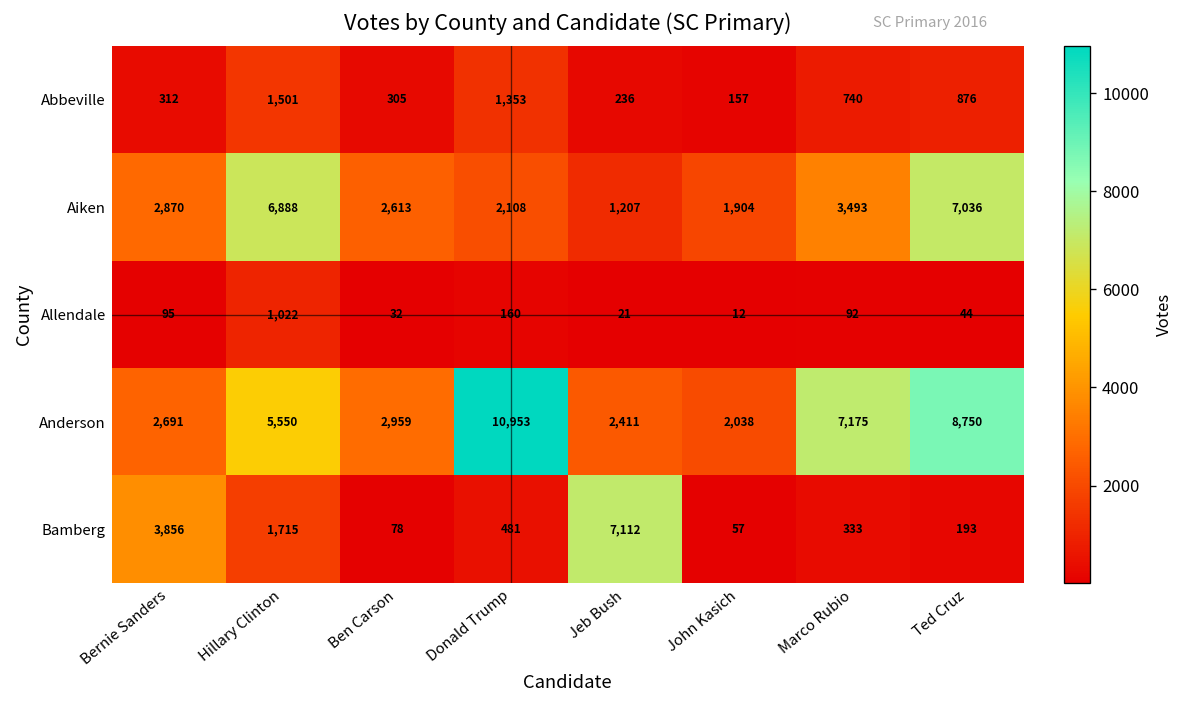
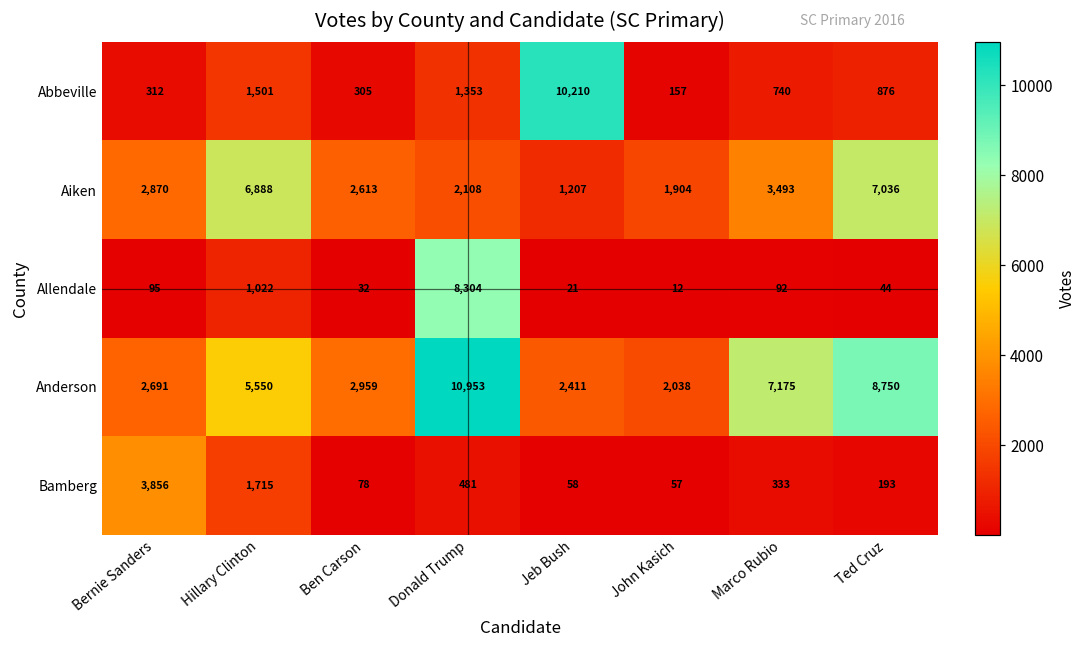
Abbeville, Jeb Bush: 236 -> 10,210
Allendale, Donald Trump: 160 -> 8,304
Bamberg, Jeb Bush: 7,112 -> 58
